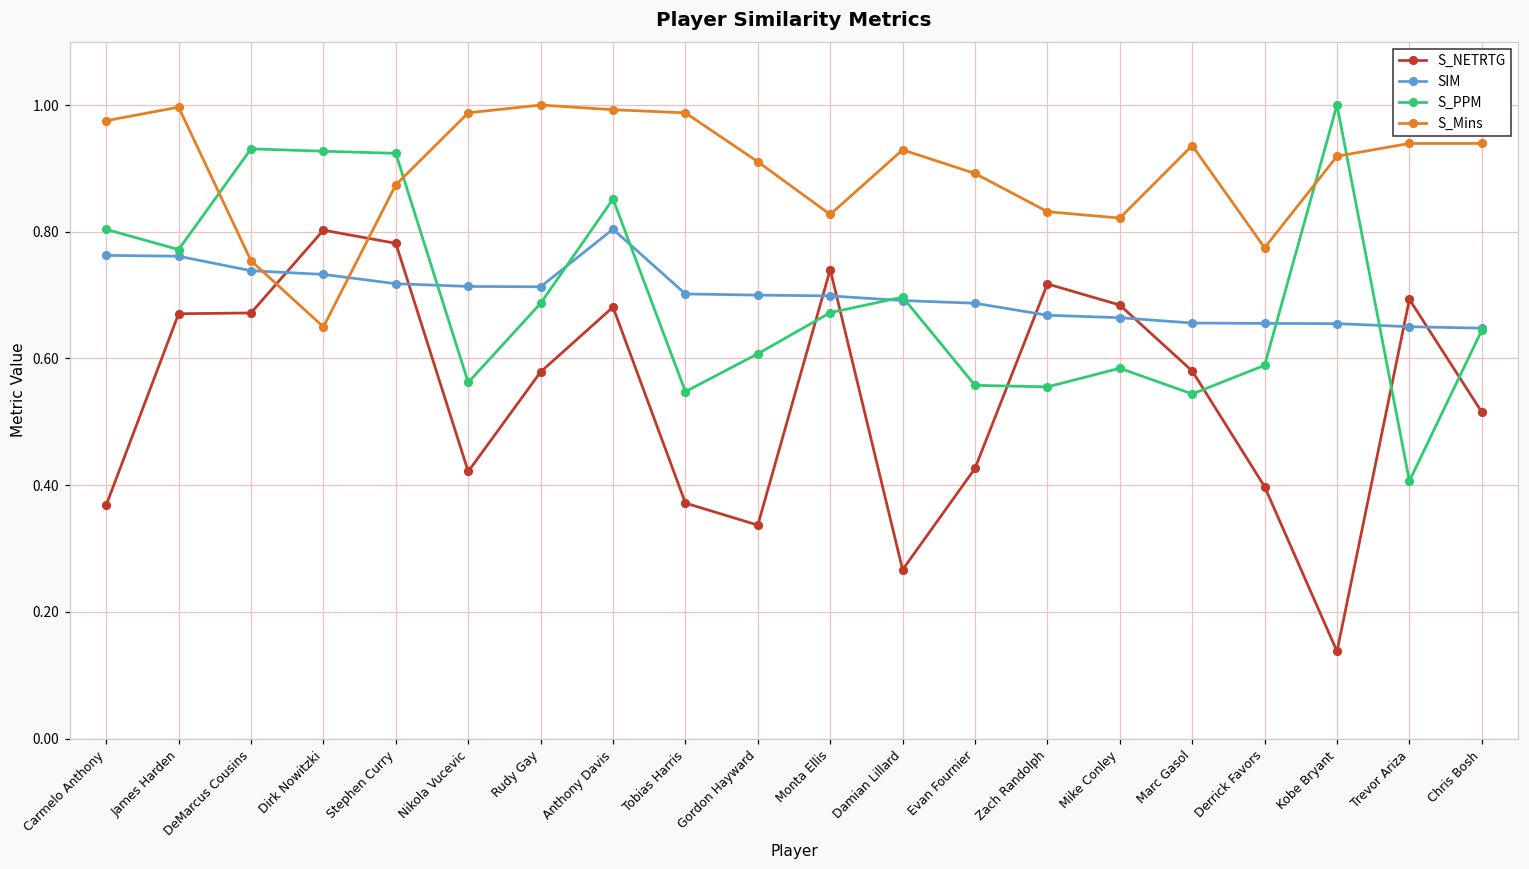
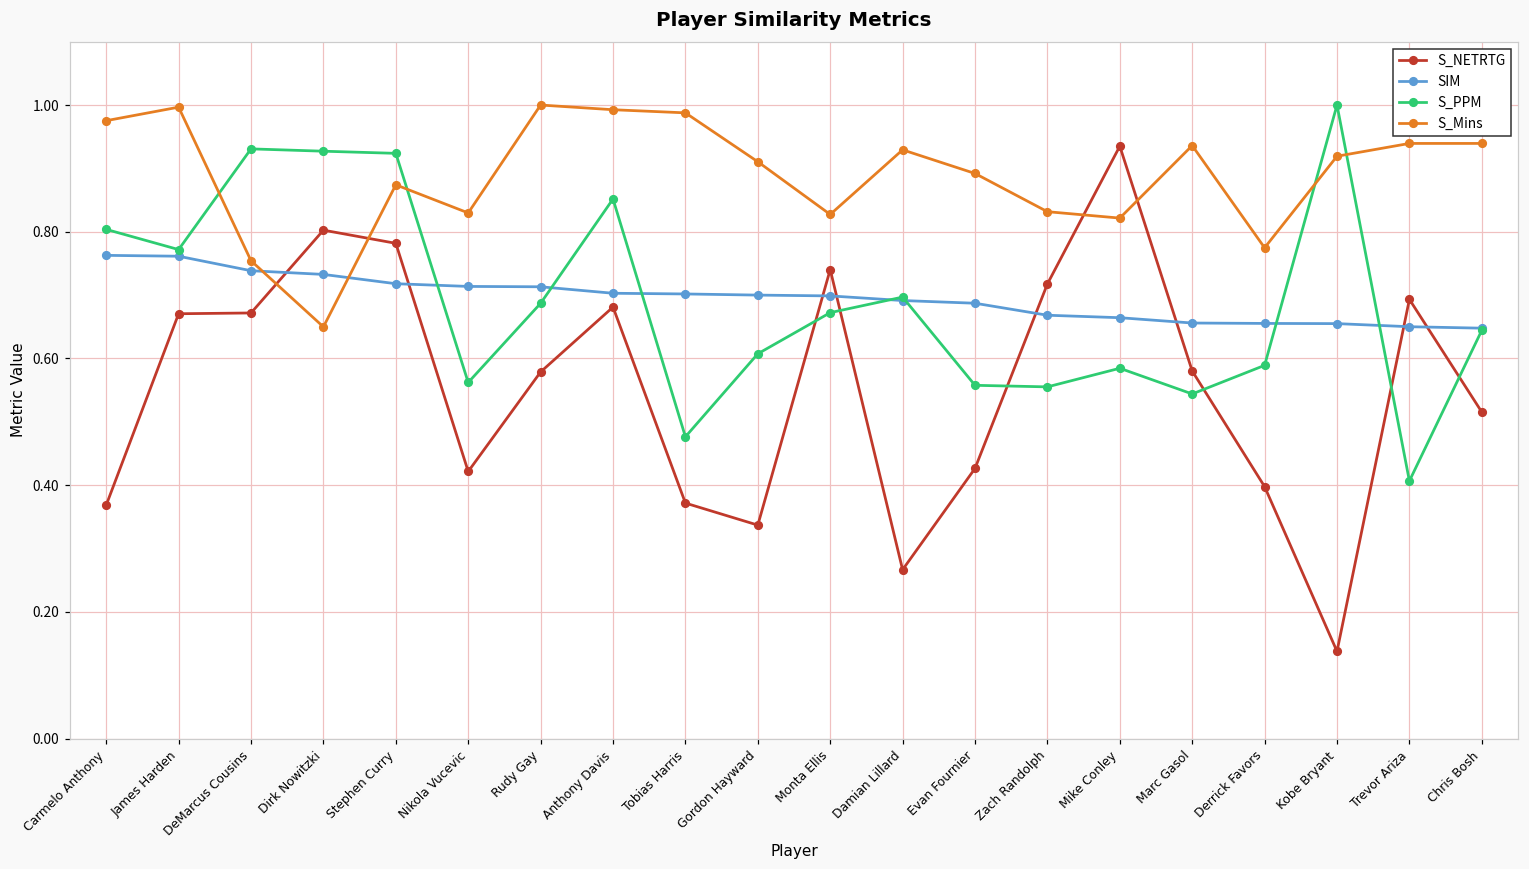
S_Mins, Nikola Vucevic: 0.99 -> 0.83
SIM, Anthony Davis: 0.80 -> 0.70
S_PPM, Tobias Harris: 0.55 -> 0.48
S_NETRTG, Mike Conley: 0.68 -> 0.94
